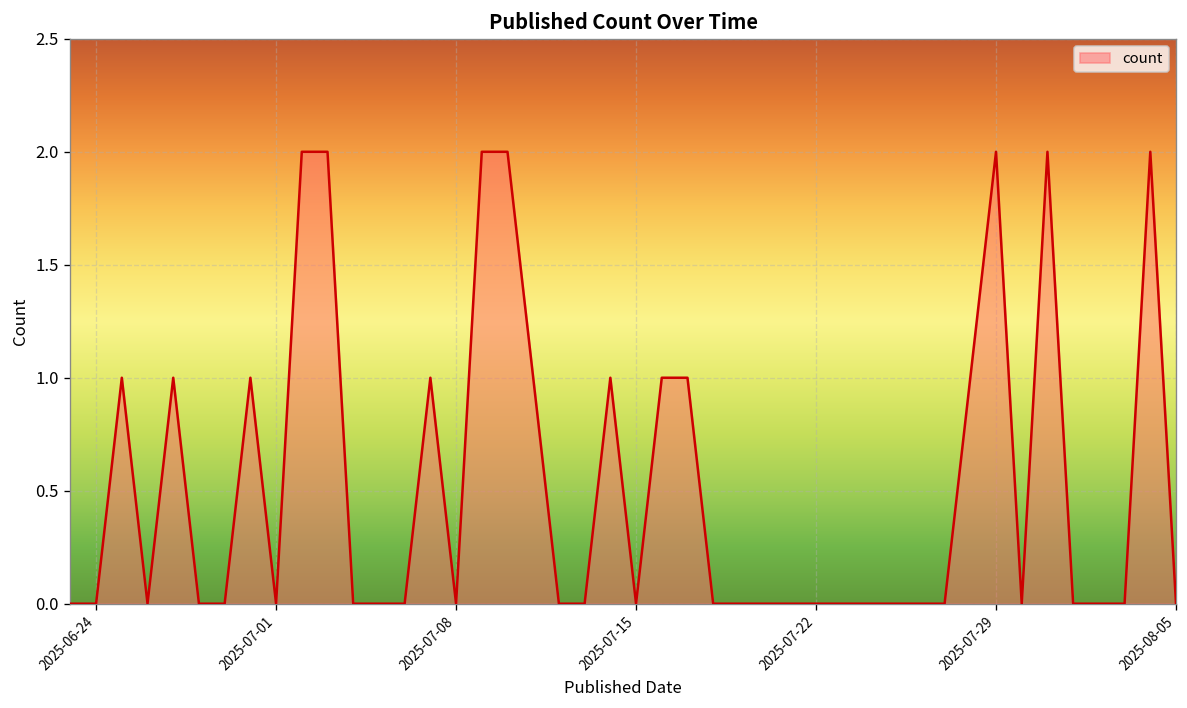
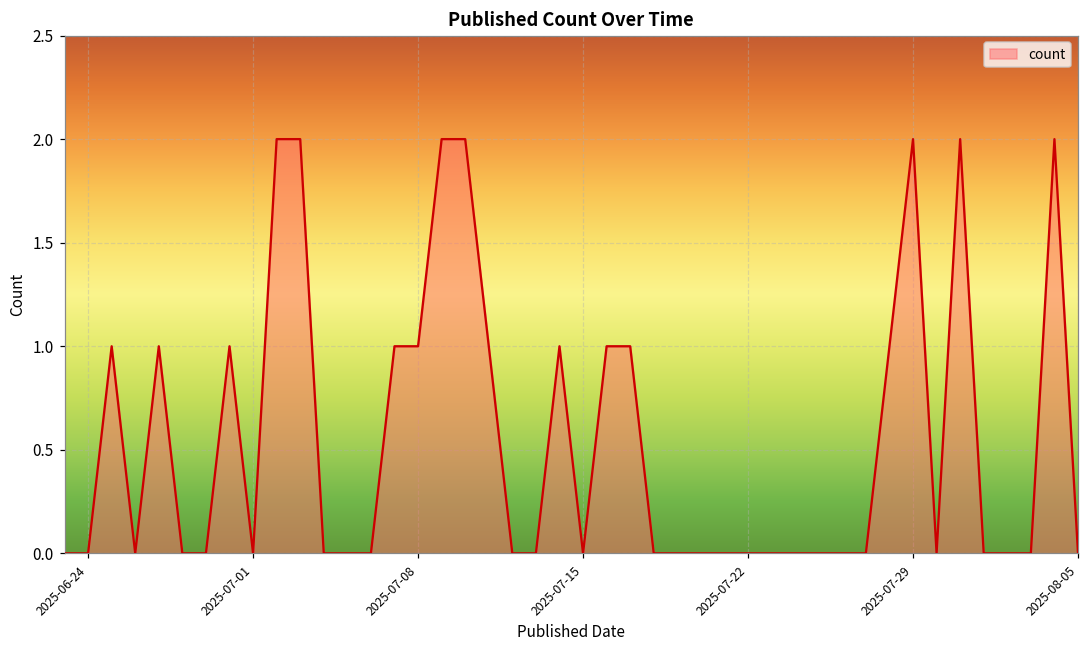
2025-07-08: 0 -> 1
